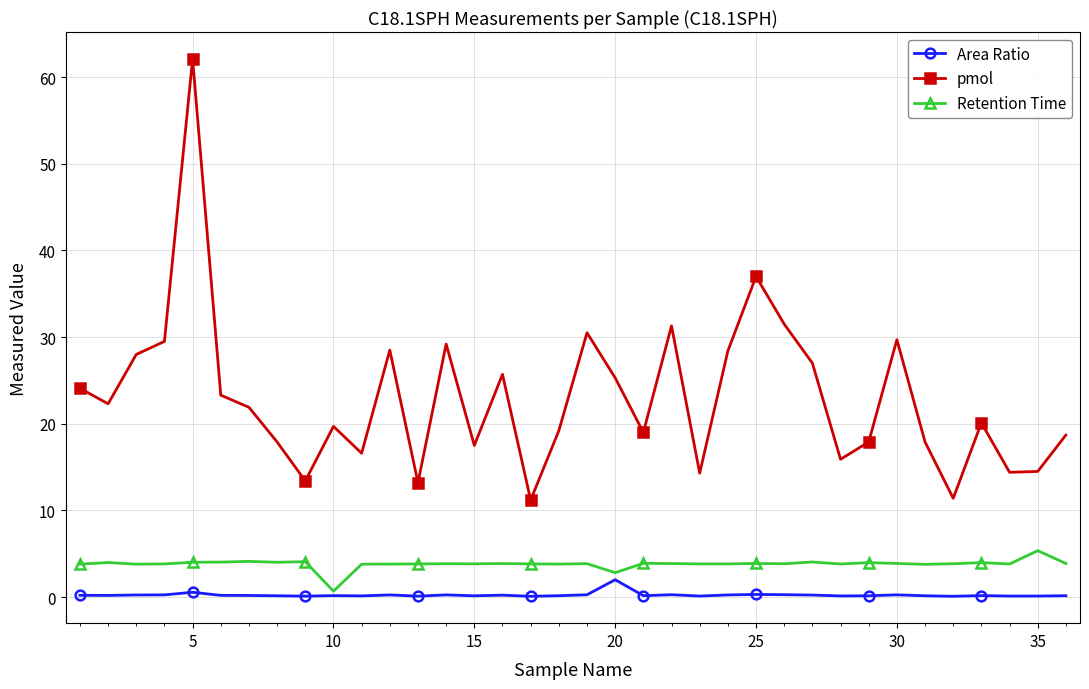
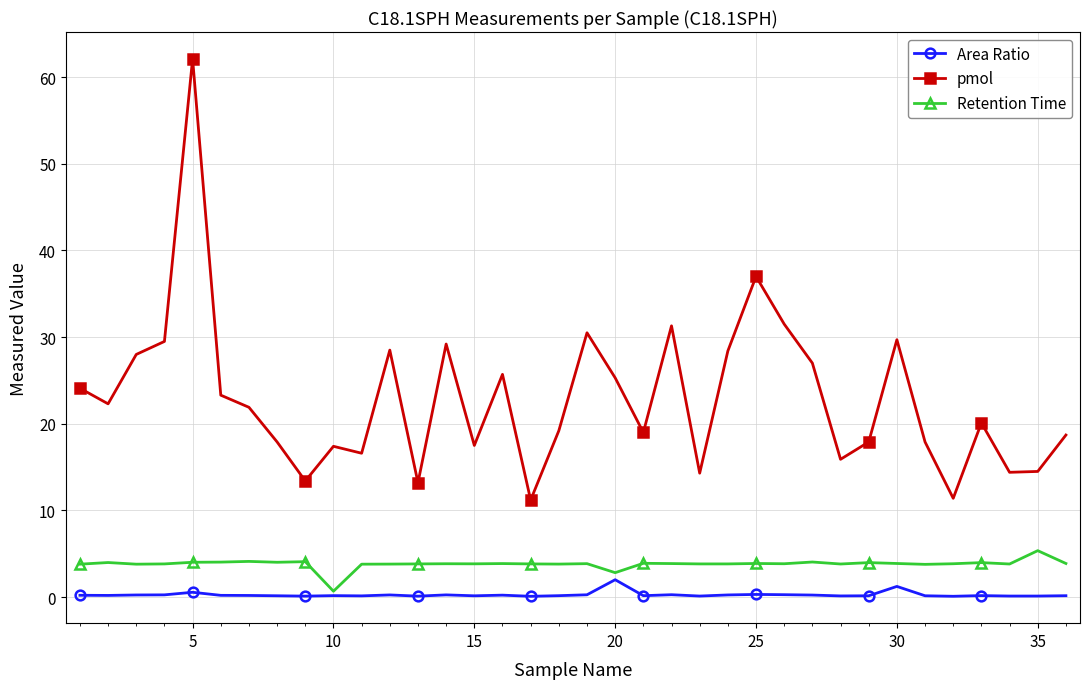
pmol, 10: 20 -> 17
Area Ratio, 30: 0 -> 1
